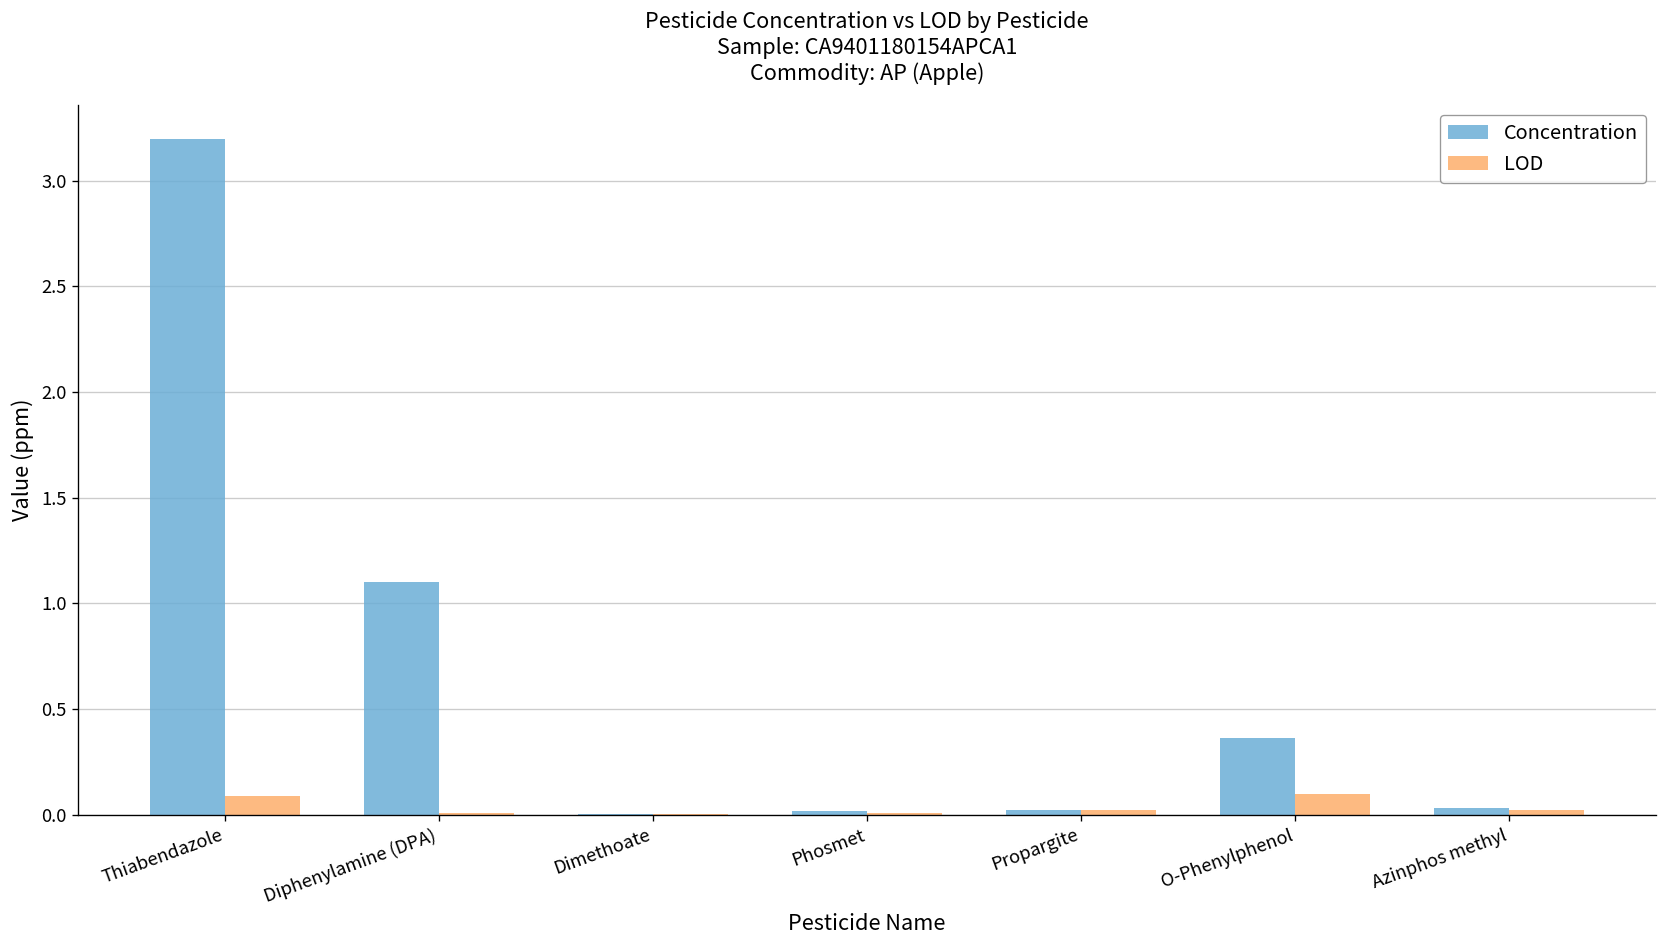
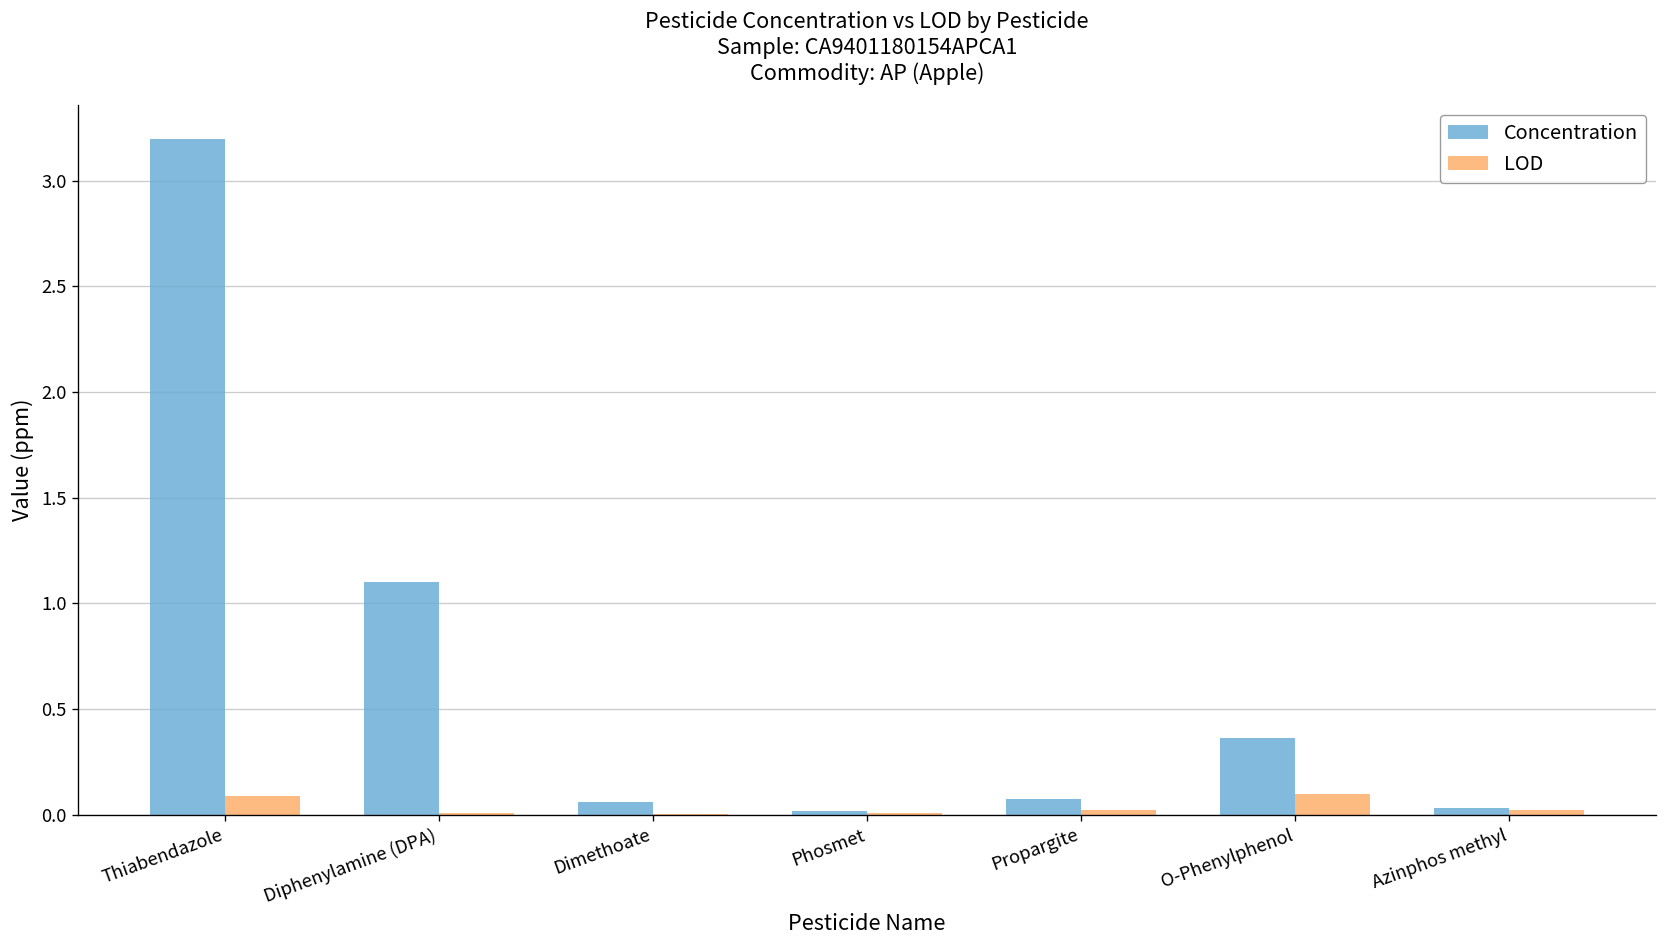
Concentration, Dimethoate: 0.01 -> 0.06
Concentration, Propargite: 0.02 -> 0.07
